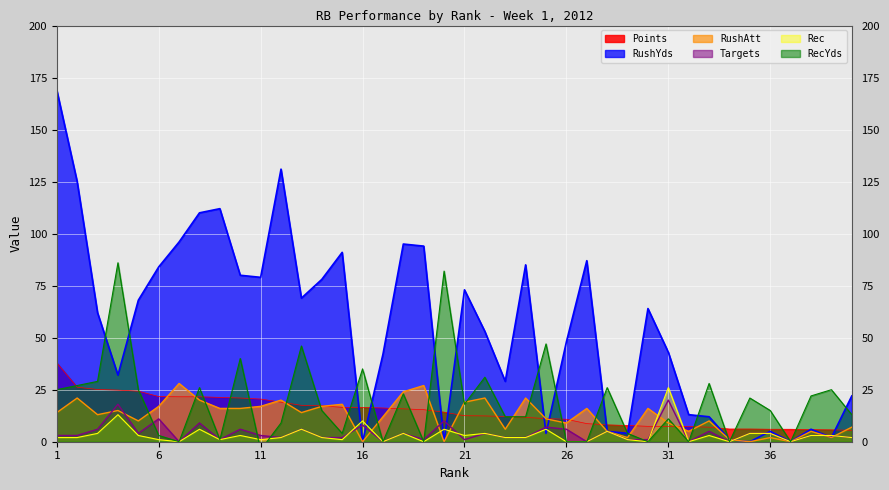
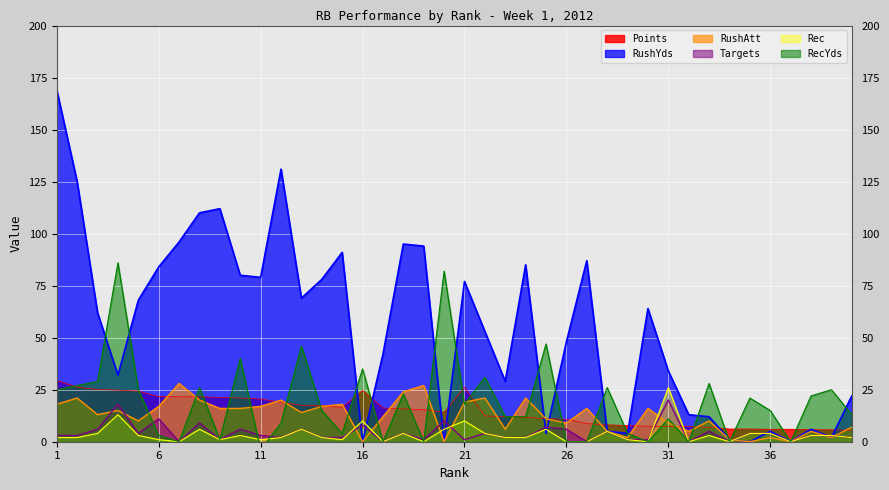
Points, 1: 38 -> 29
RushAtt, 1: 14 -> 18
Points, 16: 17 -> 25
Points, 21: 13 -> 26
RushYds, 21: 73 -> 77
Rec, 21: 3 -> 10
RushYds, 31: 43 -> 34
